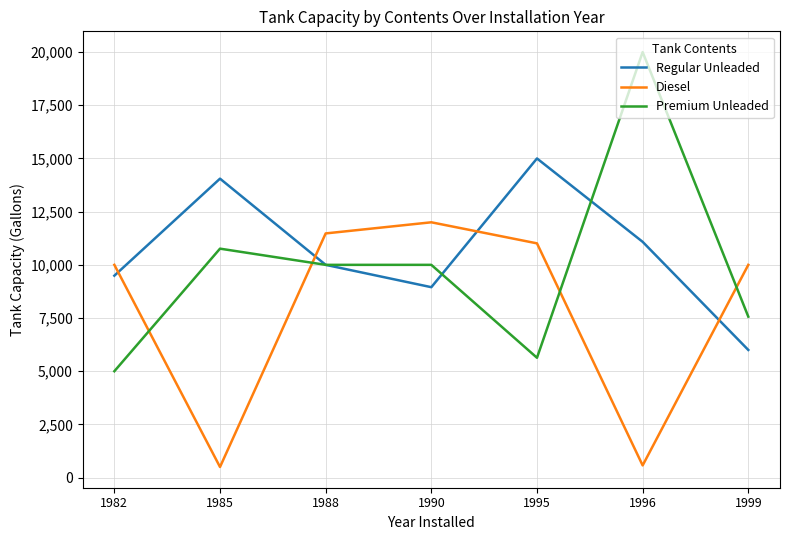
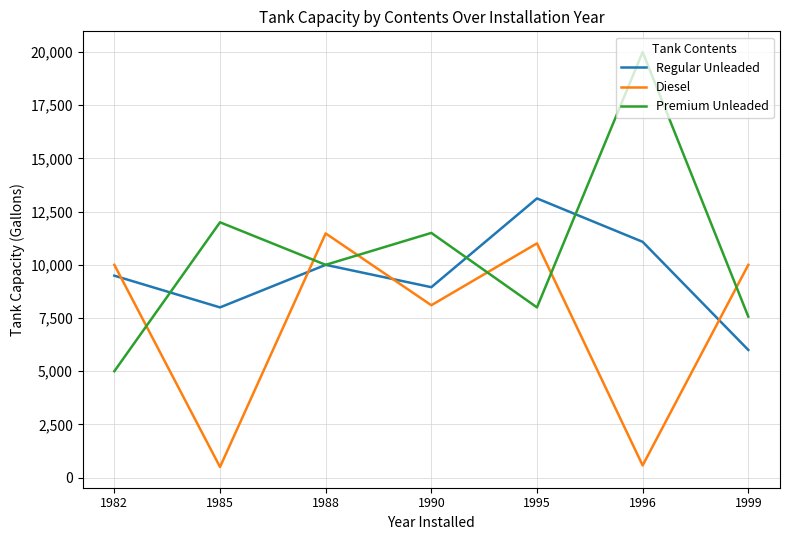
Regular Unleaded, 1985: 14,100 -> 8,000
Premium Unleaded, 1985: 10,800 -> 12,000
Diesel, 1990: 12,000 -> 8,100
Premium Unleaded, 1990: 10,000 -> 11,500
Regular Unleaded, 1995: 15,000 -> 13,100
Premium Unleaded, 1995: 5,600 -> 8,000
